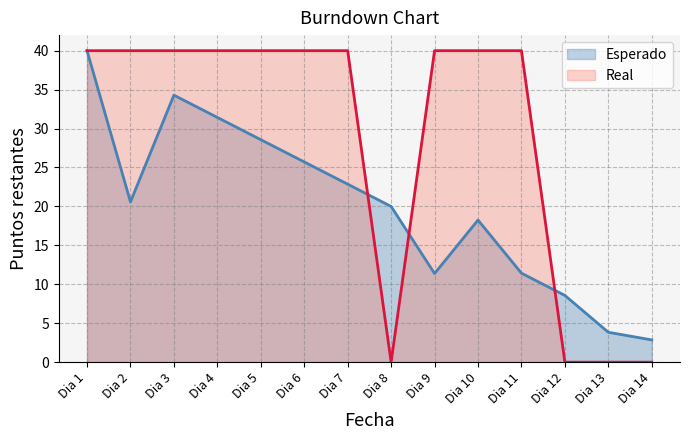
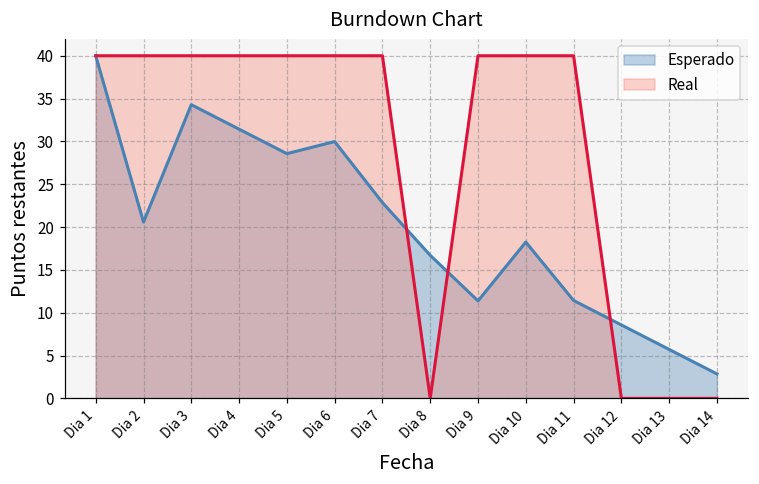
Esperado, Dia 6: 26 -> 30
Esperado, Dia 8: 20 -> 17
Esperado, Dia 13: 4 -> 6
